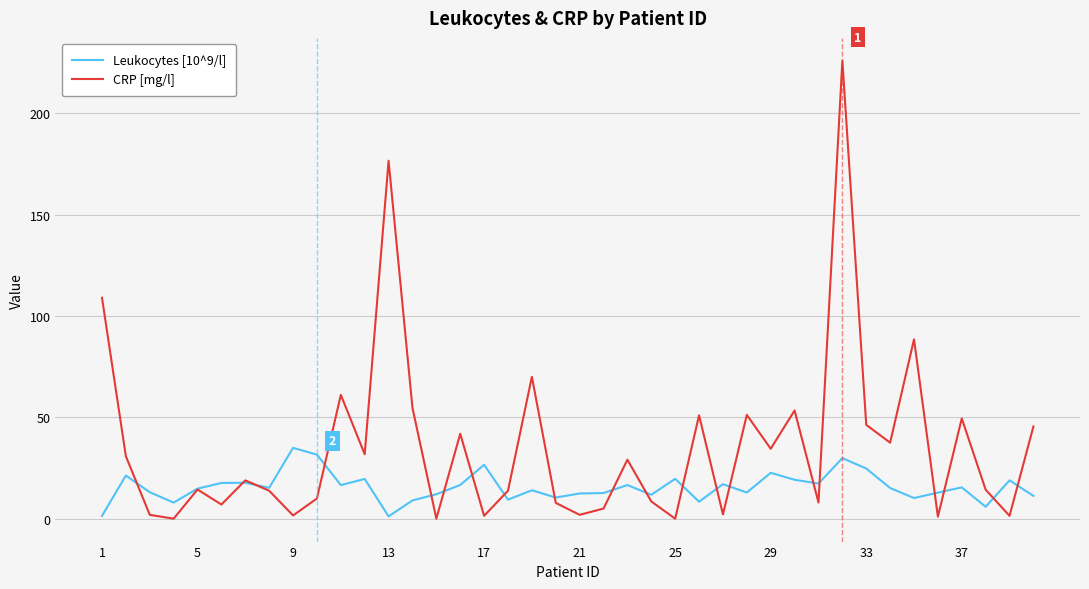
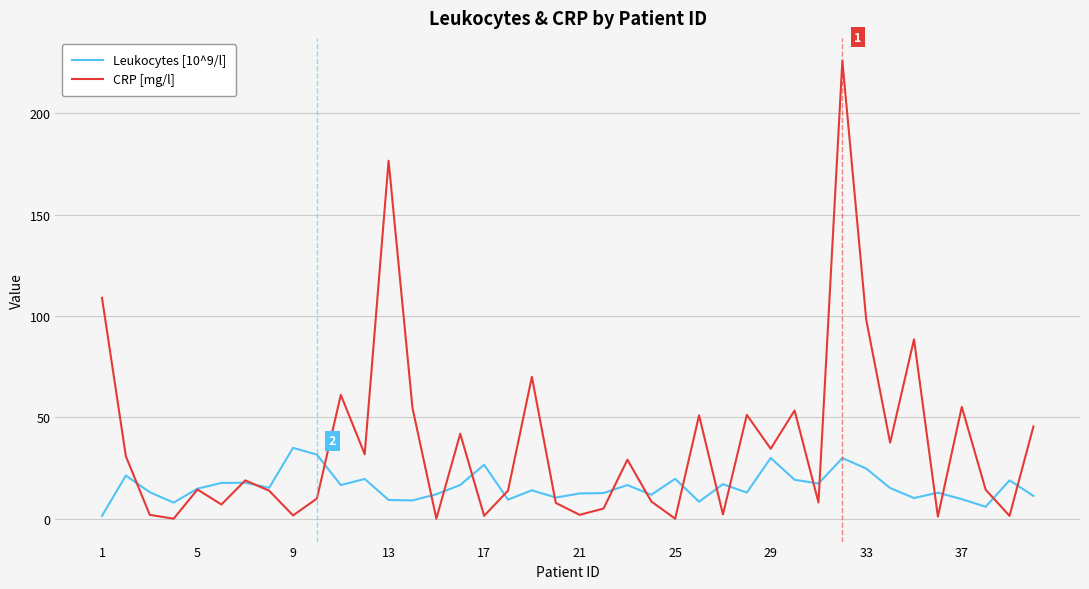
Leukocytes [10^9/l], 13: 1 -> 9
Leukocytes [10^9/l], 29: 23 -> 30
CRP [mg/l], 33: 46 -> 98
Leukocytes [10^9/l], 37: 15 -> 10
CRP [mg/l], 37: 49 -> 55
